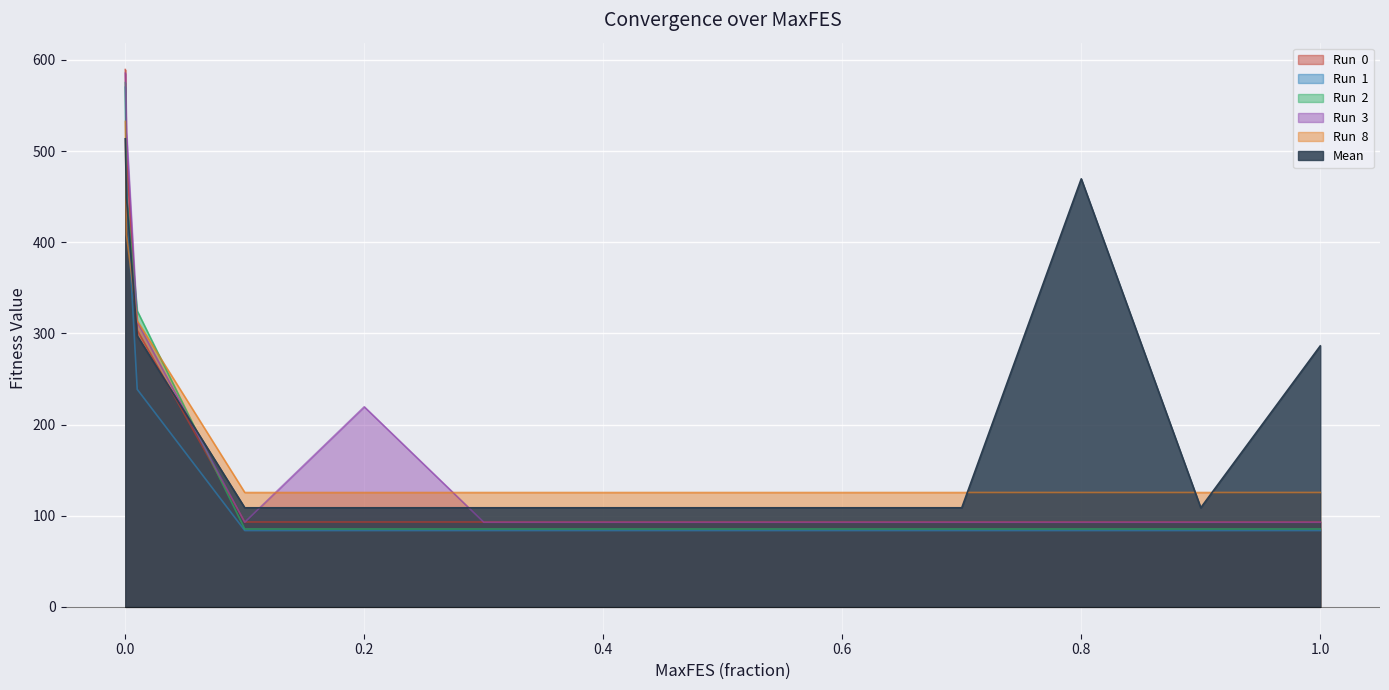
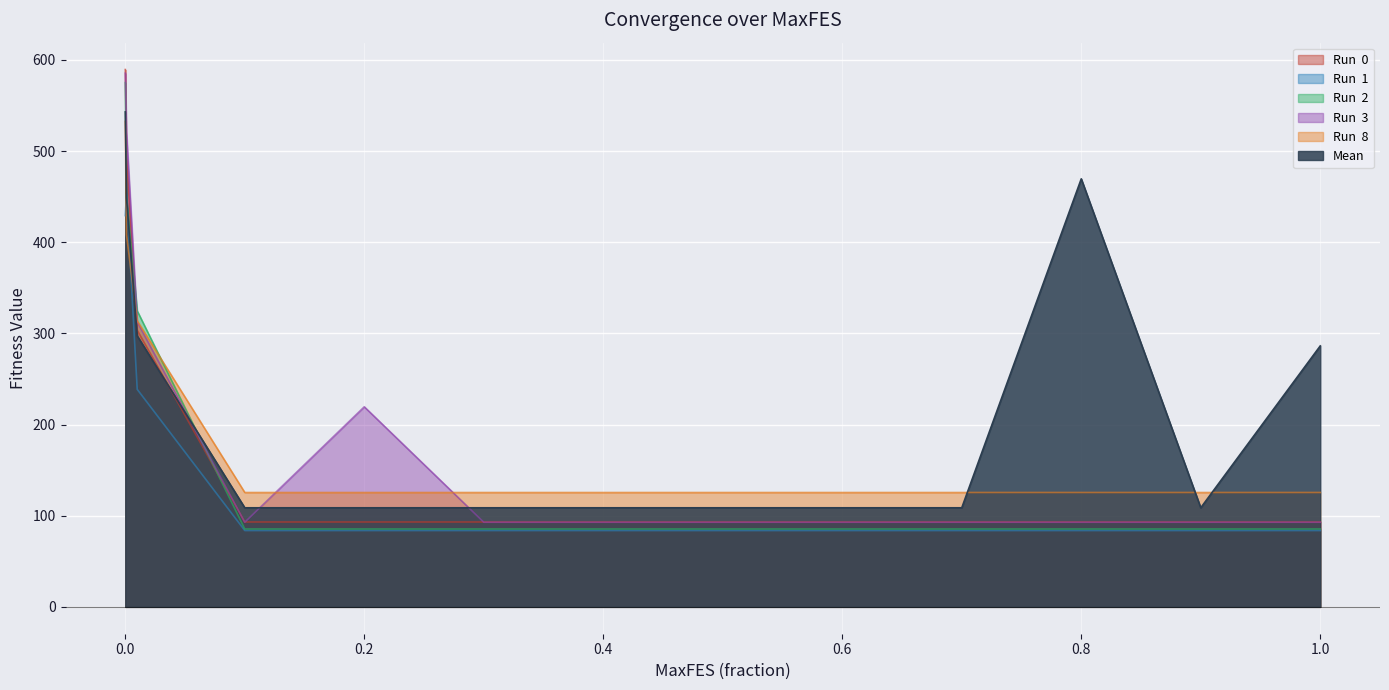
Run 1, 0.0: 570 -> 430
Mean, 0.0: 510 -> 540
